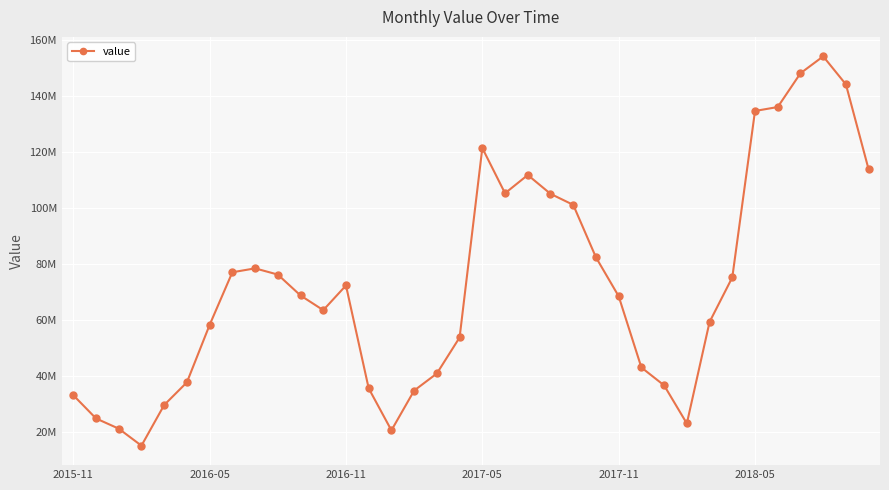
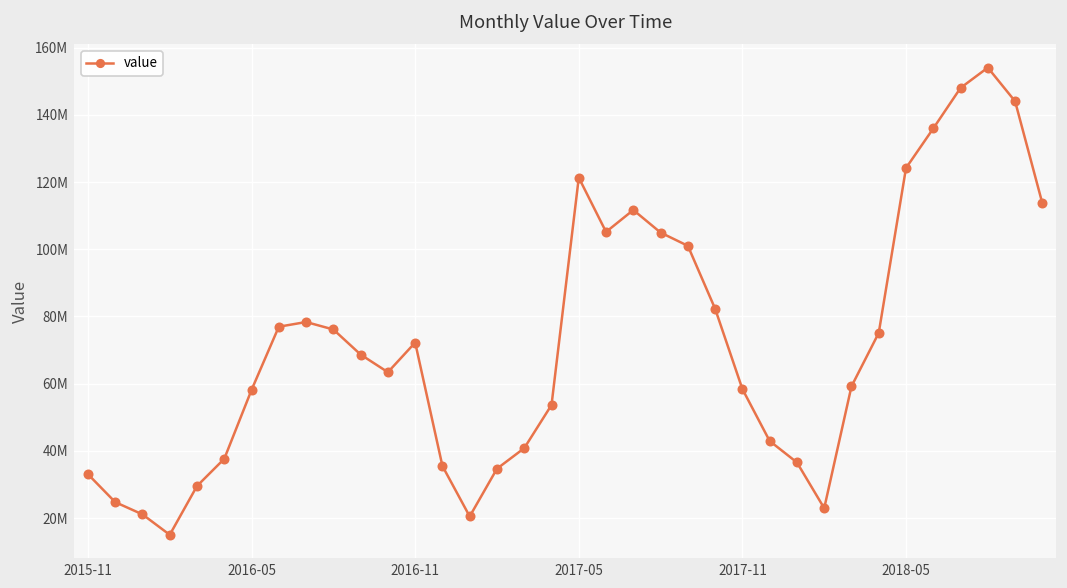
2017-11: 68000000 -> 58000000
2018-05: 135000000 -> 124000000
